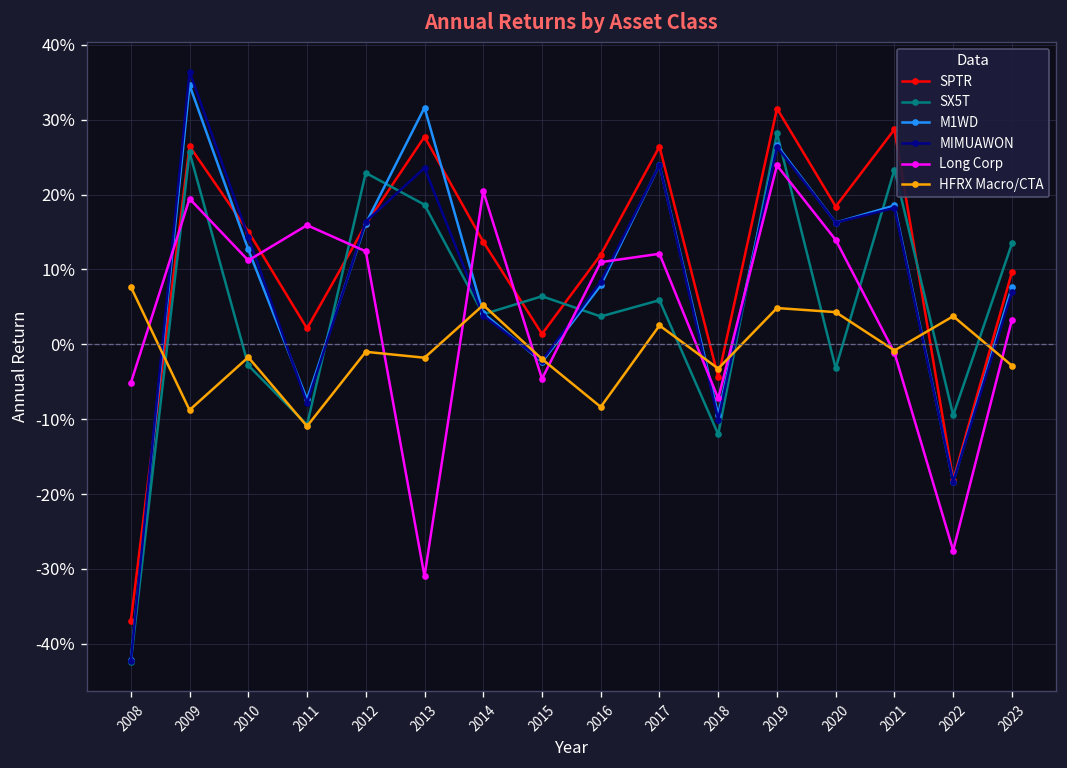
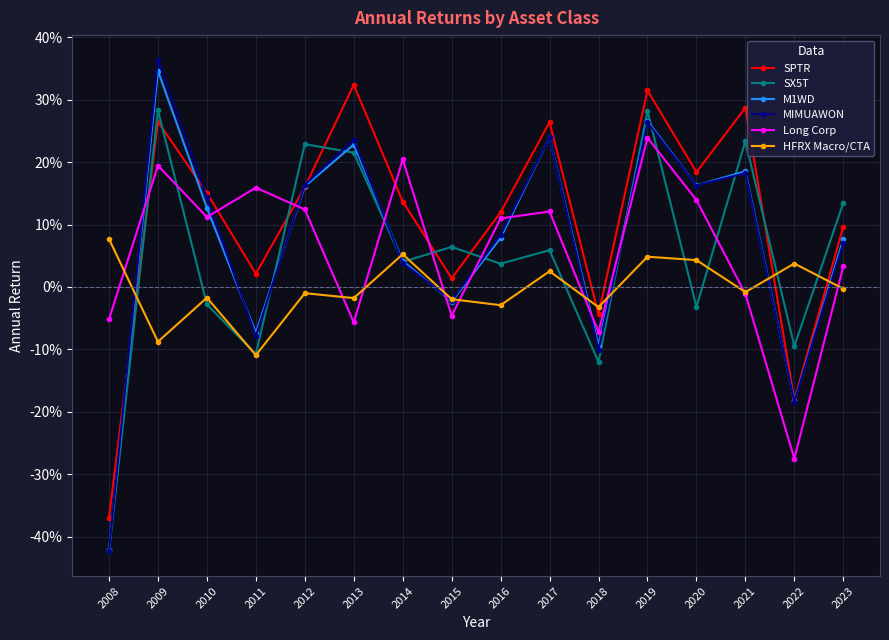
SX5T, 2009: 26% -> 28%
SPTR, 2013: 28% -> 32%
SX5T, 2013: 19% -> 22%
M1WD, 2013: 32% -> 23%
Long Corp, 2013: -31% -> -6%
HFRX Macro/CTA, 2016: -8% -> -3%
HFRX Macro/CTA, 2023: -3% -> 0%
